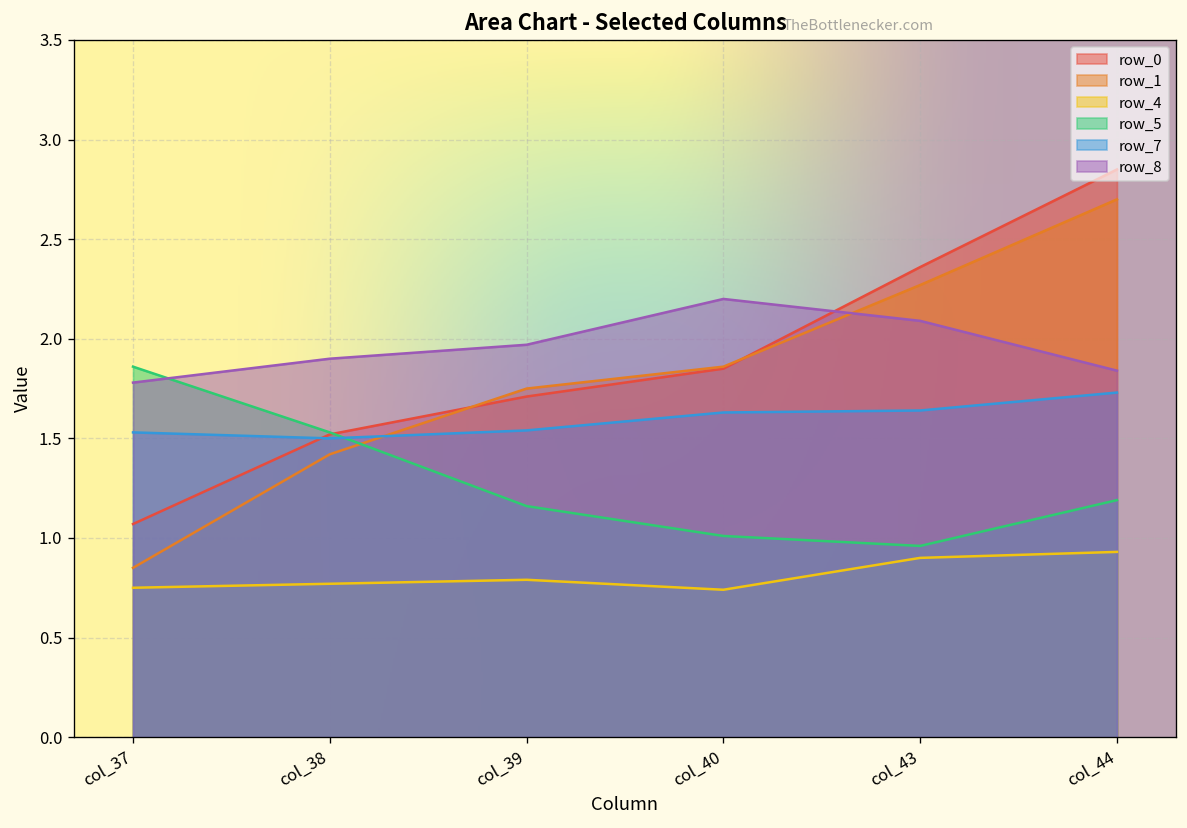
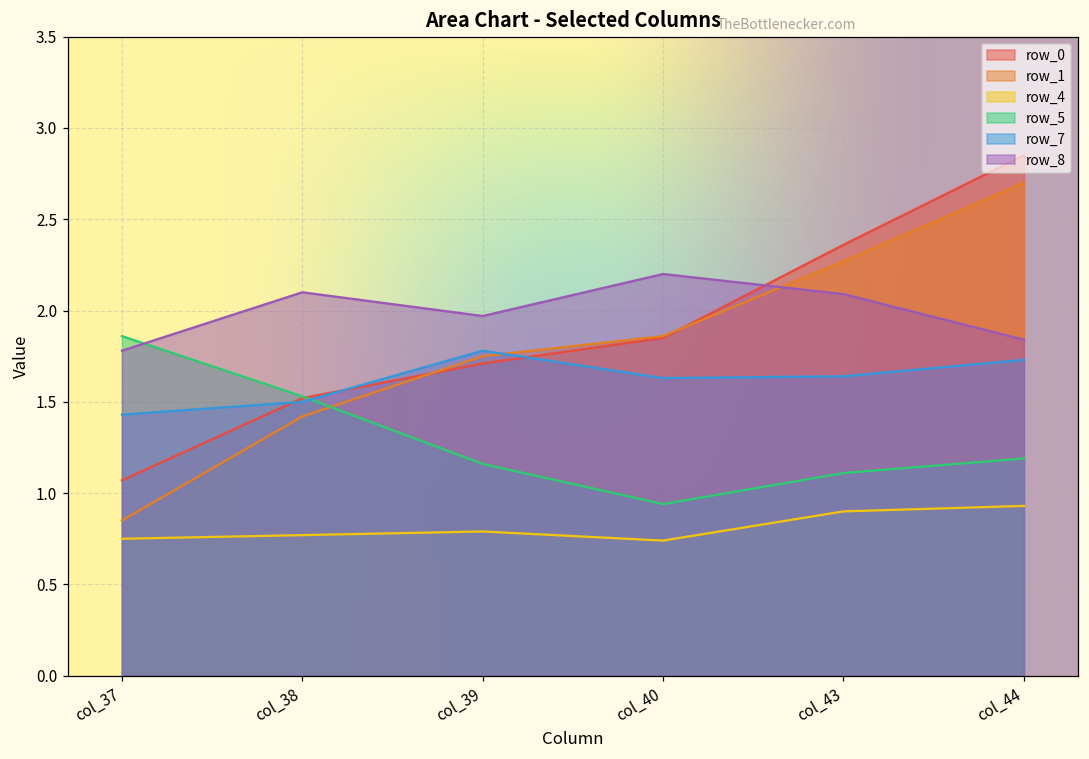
row_7, col_37: 1.53 -> 1.43
row_8, col_38: 1.9 -> 2.1
row_7, col_39: 1.54 -> 1.78
row_5, col_40: 1.01 -> 0.94
row_5, col_43: 0.96 -> 1.11
